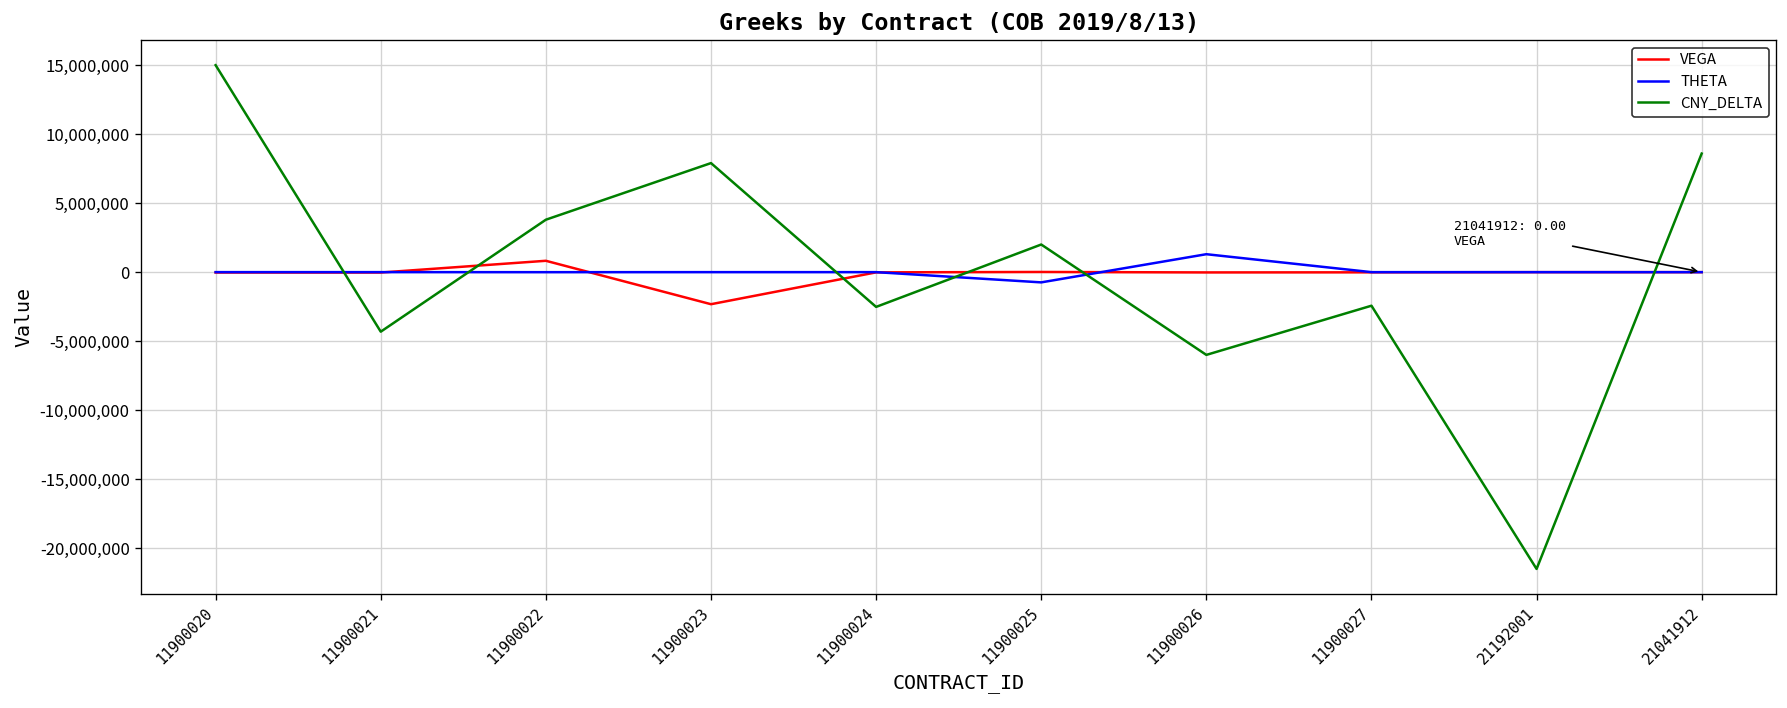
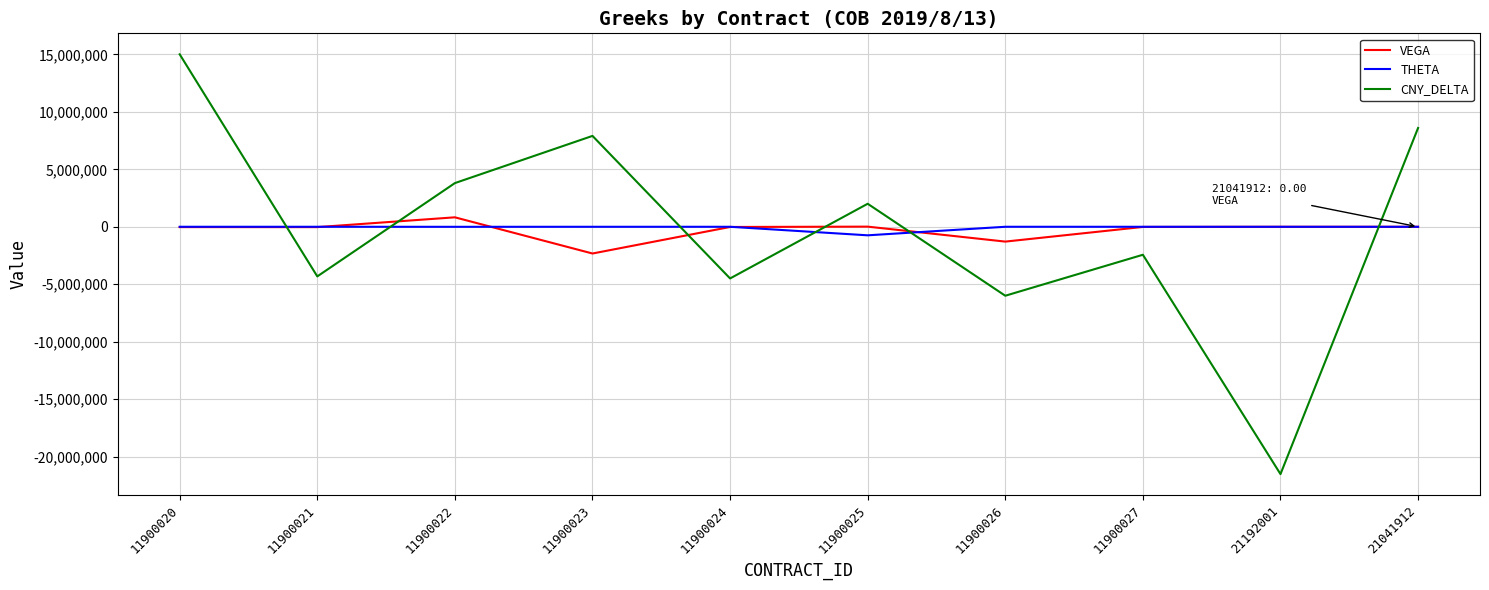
CNY_DELTA, 11900024: -2,500,000 -> -4,500,000
VEGA, 11900026: 0 -> -1,300,000
THETA, 11900026: 1,300,000 -> 0
